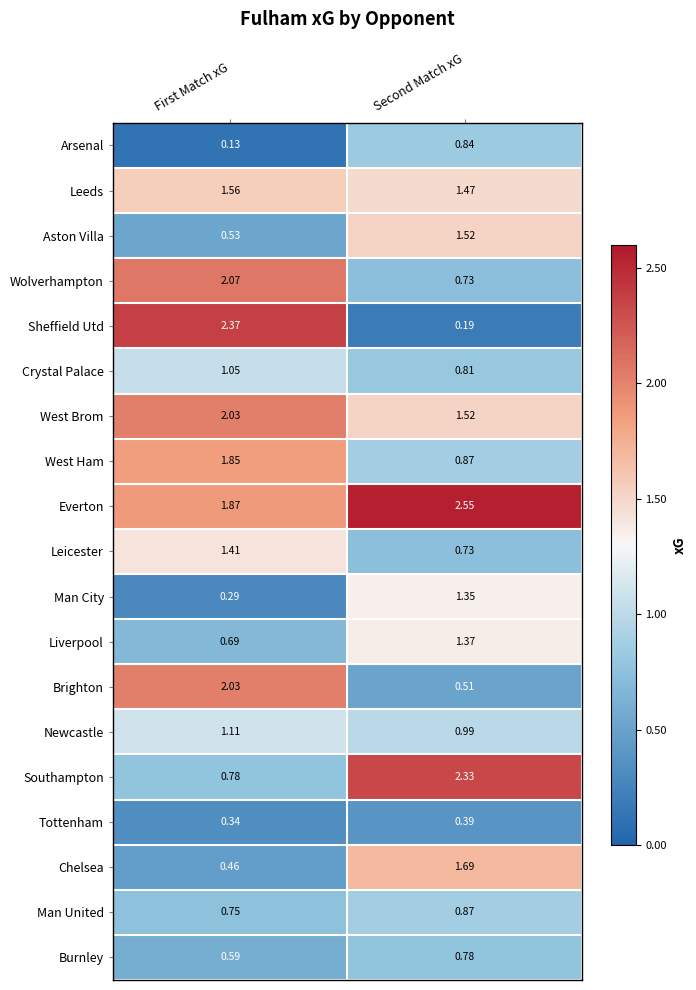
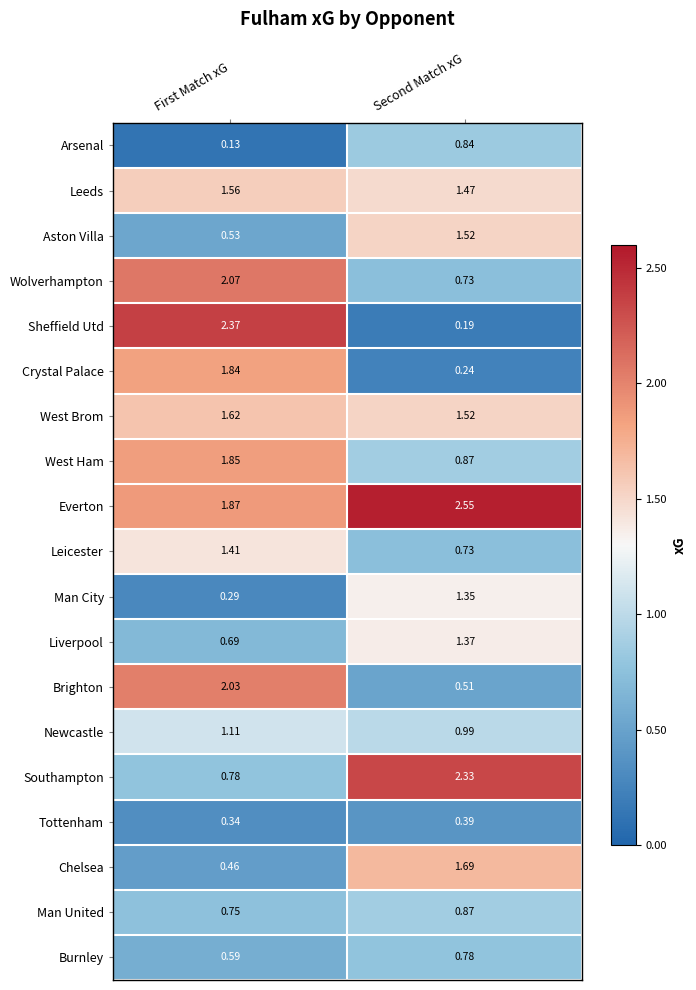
Crystal Palace, First Match xG: 1.05 -> 1.84
Crystal Palace, Second Match xG: 0.81 -> 0.24
West Brom, First Match xG: 2.03 -> 1.62
